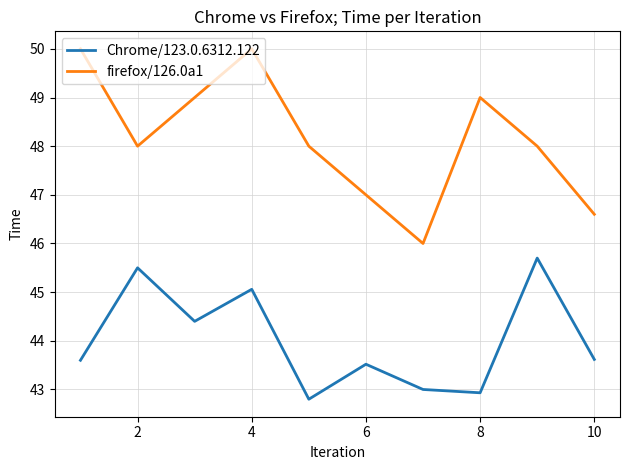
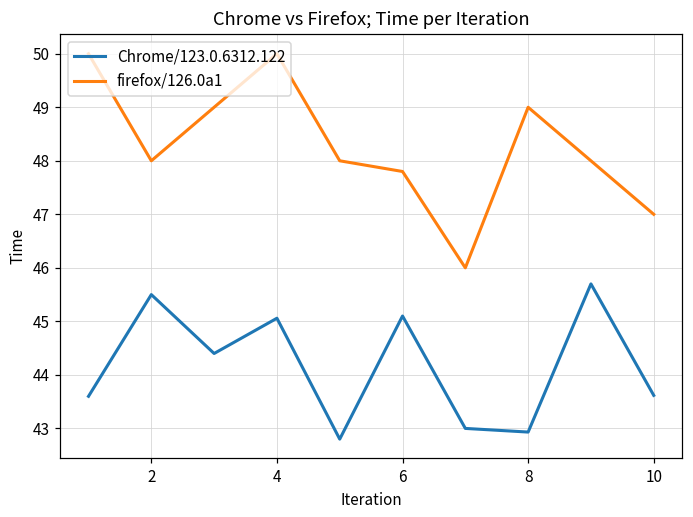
Chrome/123.0.6312.122, 6: 43.5 -> 45.1
firefox/126.0a1, 6: 47.0 -> 47.8
firefox/126.0a1, 10: 46.6 -> 47.0
